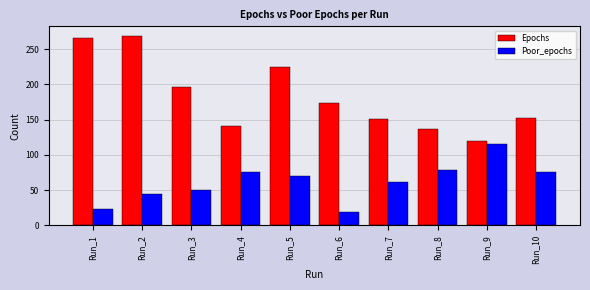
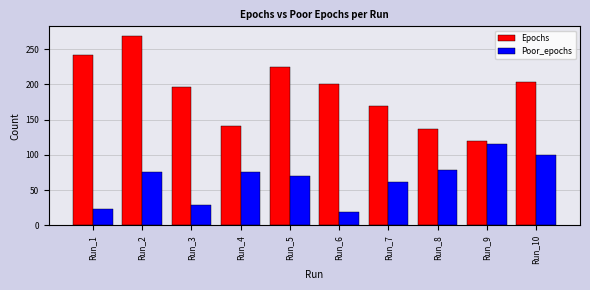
Epochs, Run_1: 270 -> 240
Poor_epochs, Run_2: 50 -> 80
Poor_epochs, Run_3: 50 -> 30
Epochs, Run_6: 170 -> 200
Epochs, Run_7: 150 -> 170
Epochs, Run_10: 150 -> 200
Poor_epochs, Run_10: 80 -> 100
